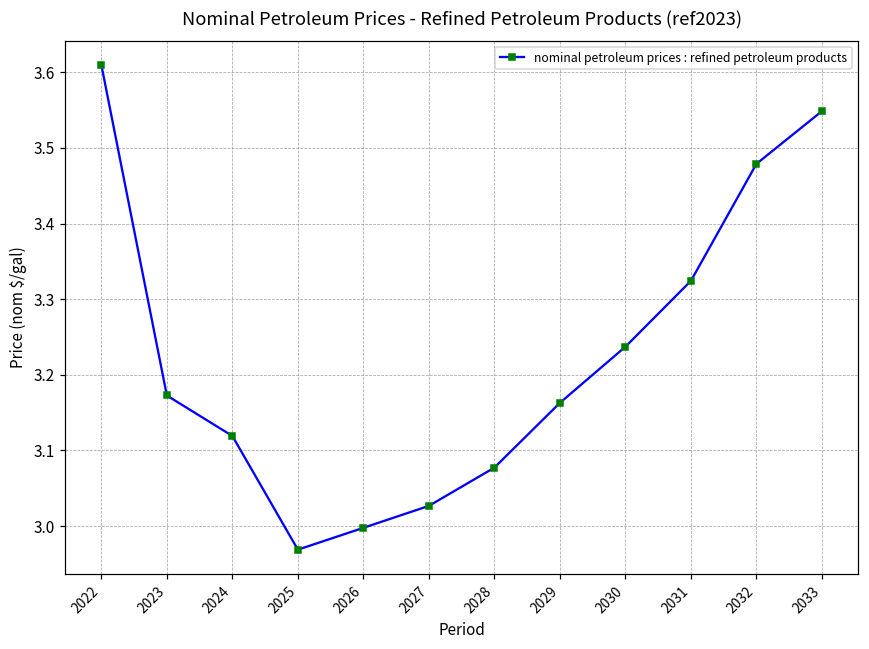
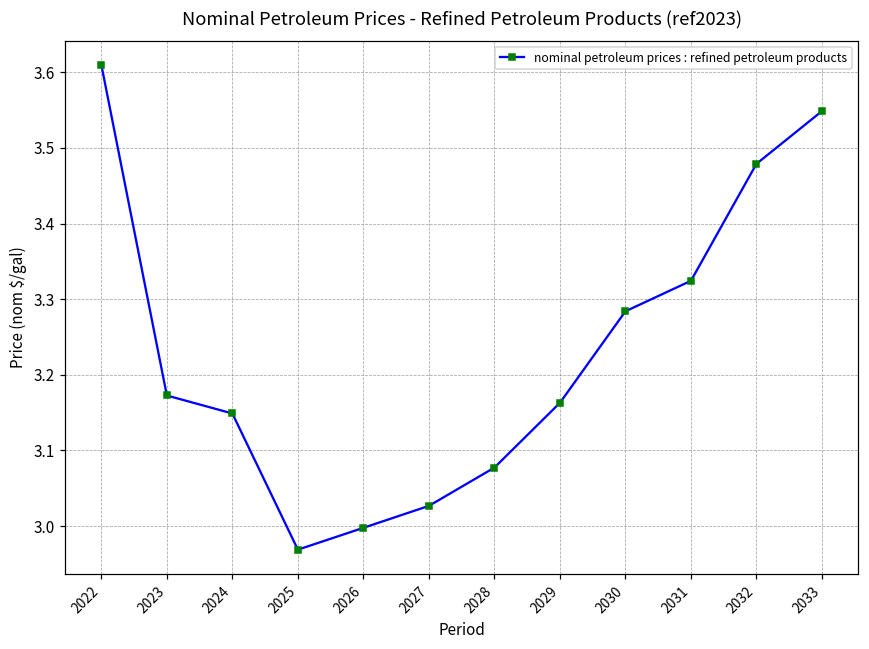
2024: 3.12 -> 3.15
2030: 3.24 -> 3.28
